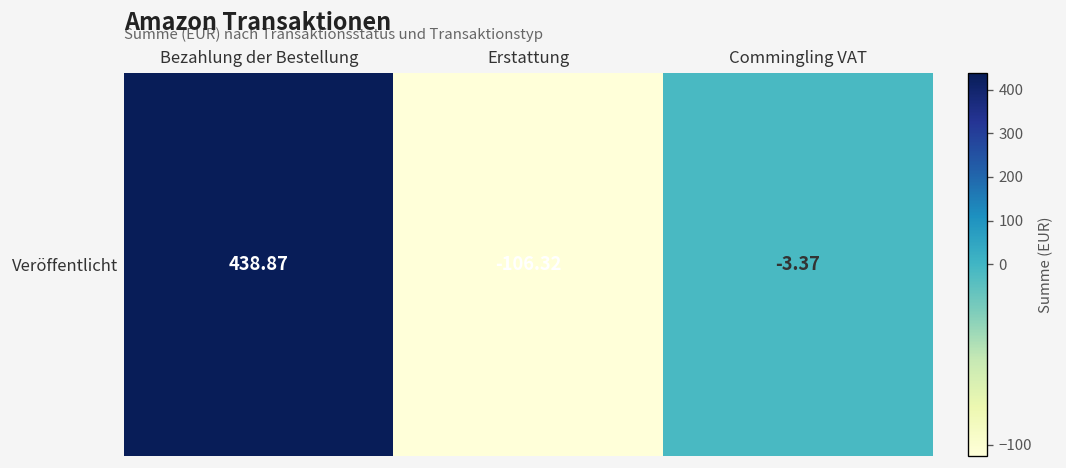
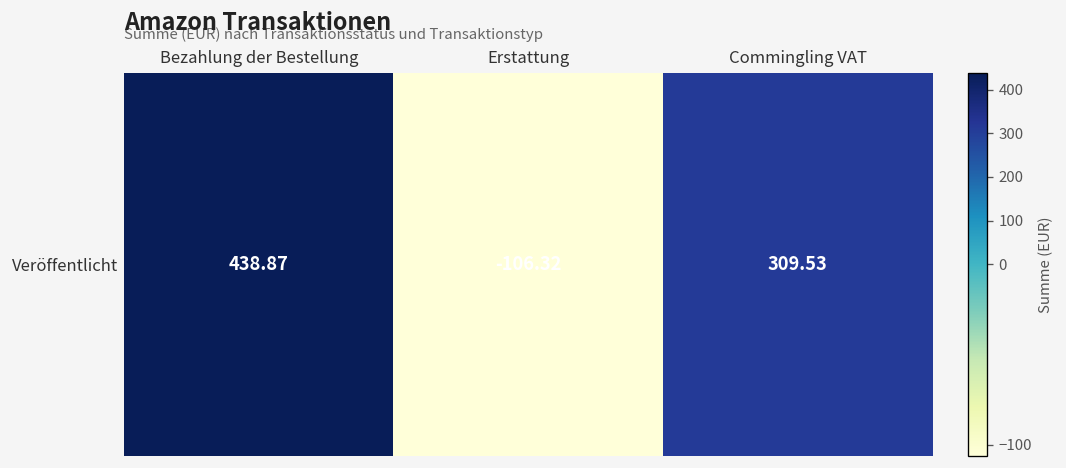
Veröffentlicht, Commingling VAT: -3.37 -> 309.53
